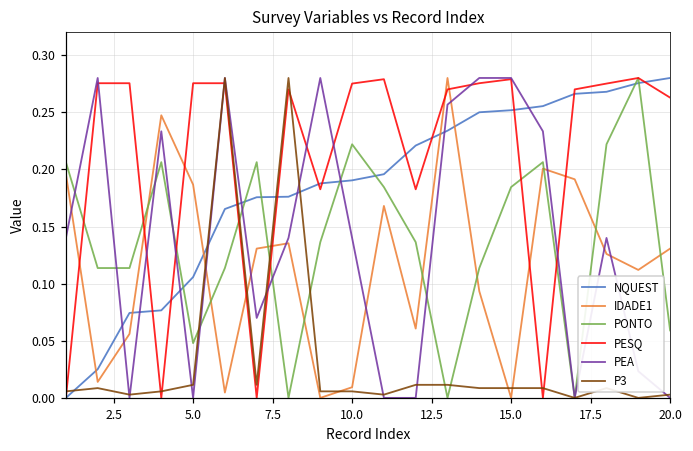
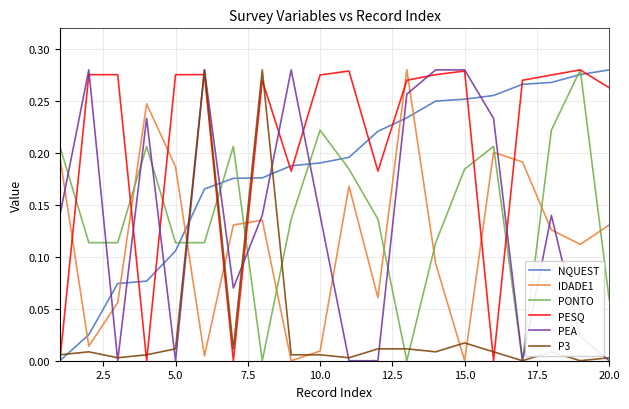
PONTO, 5.0: 0.048 -> 0.114
P3, 15.0: 0.009 -> 0.017
